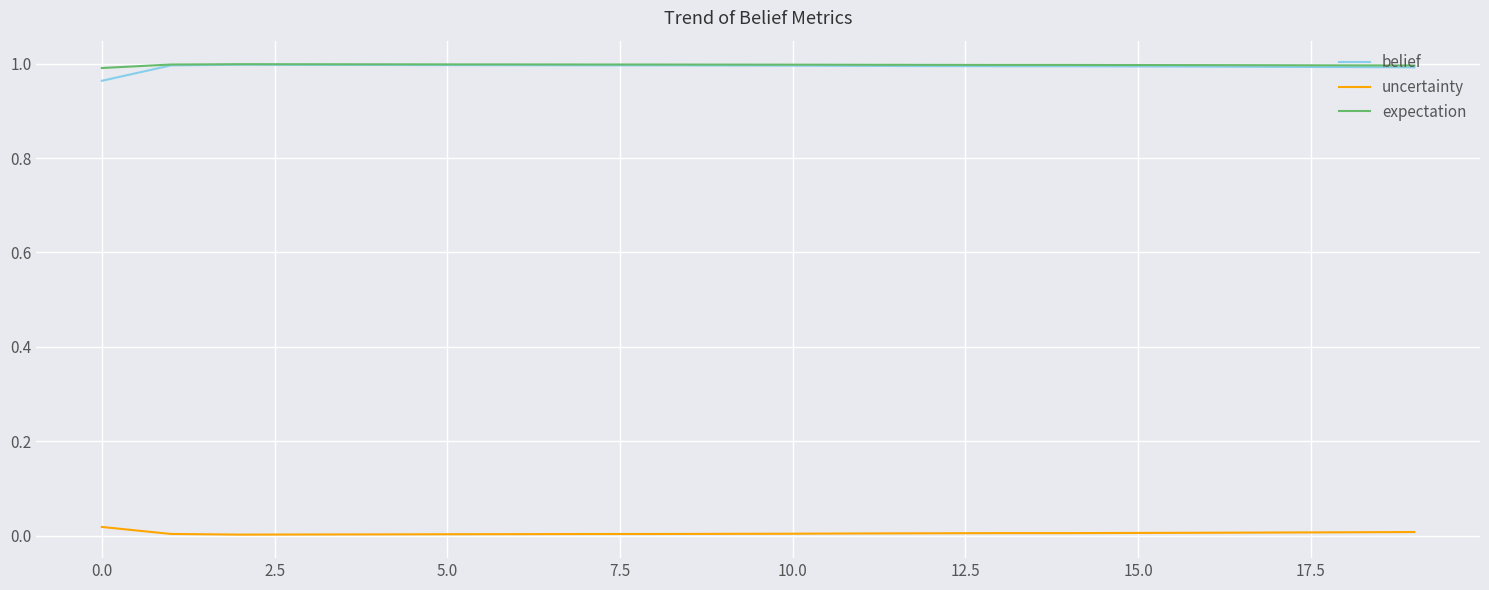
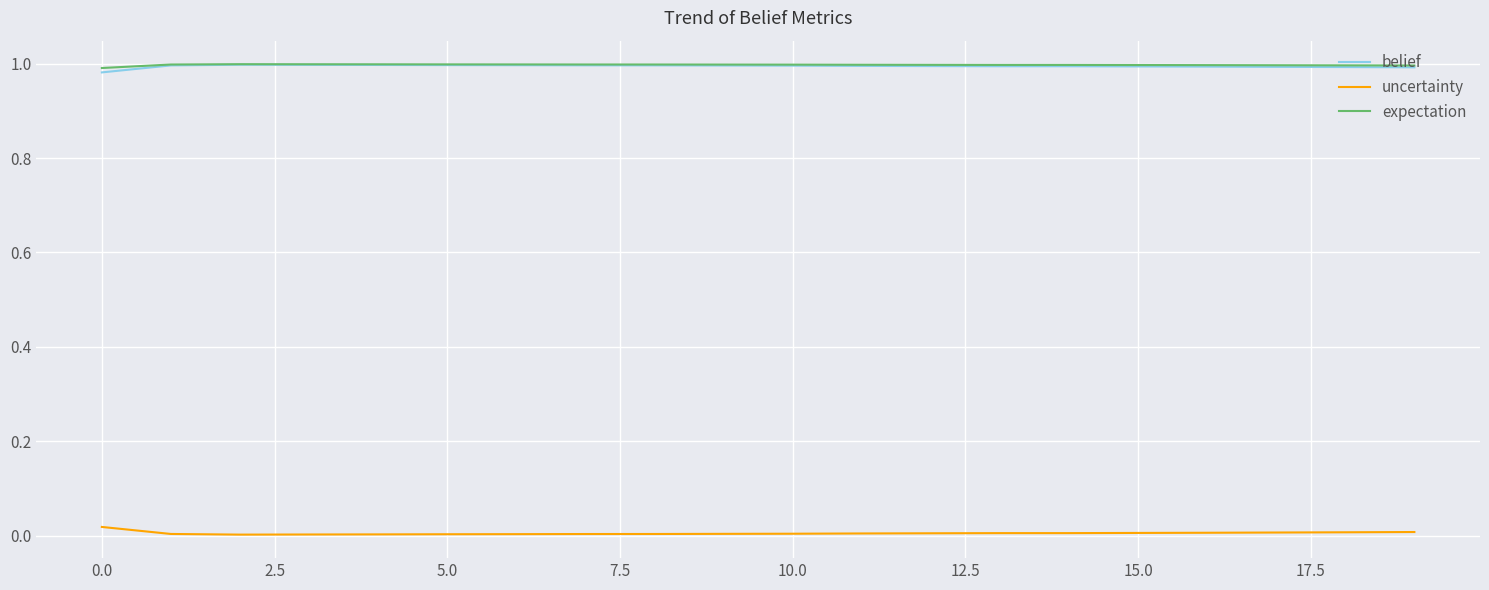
belief, 0.0: 0.96 -> 0.98
